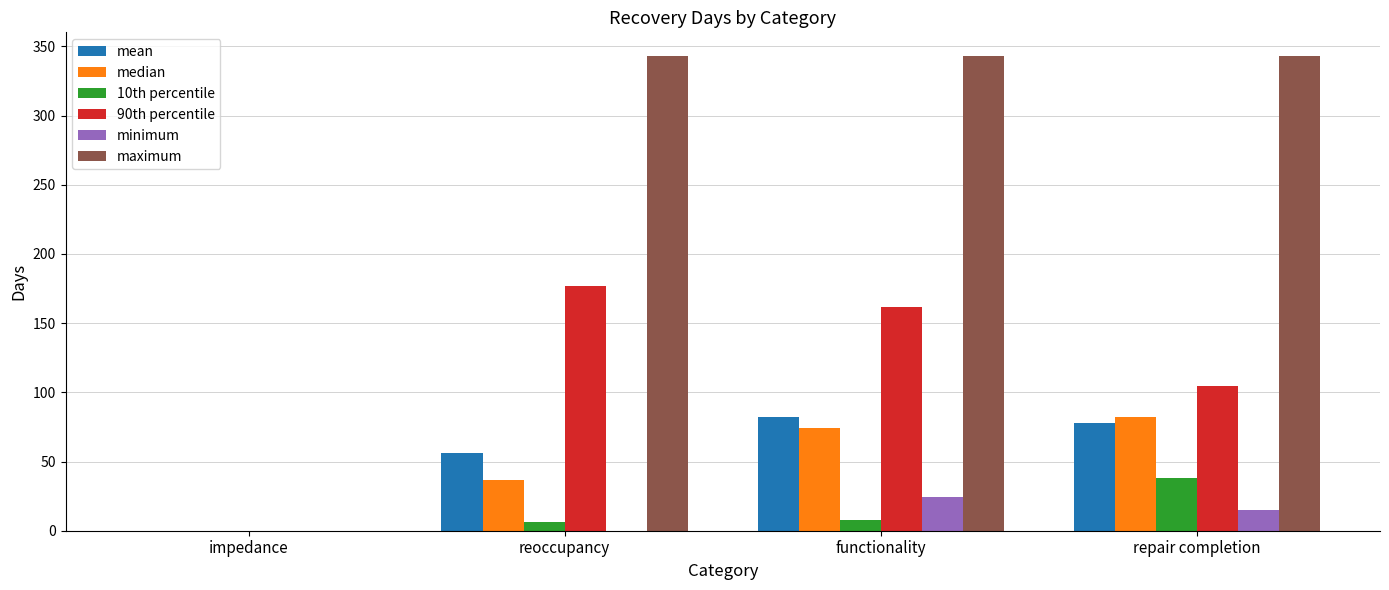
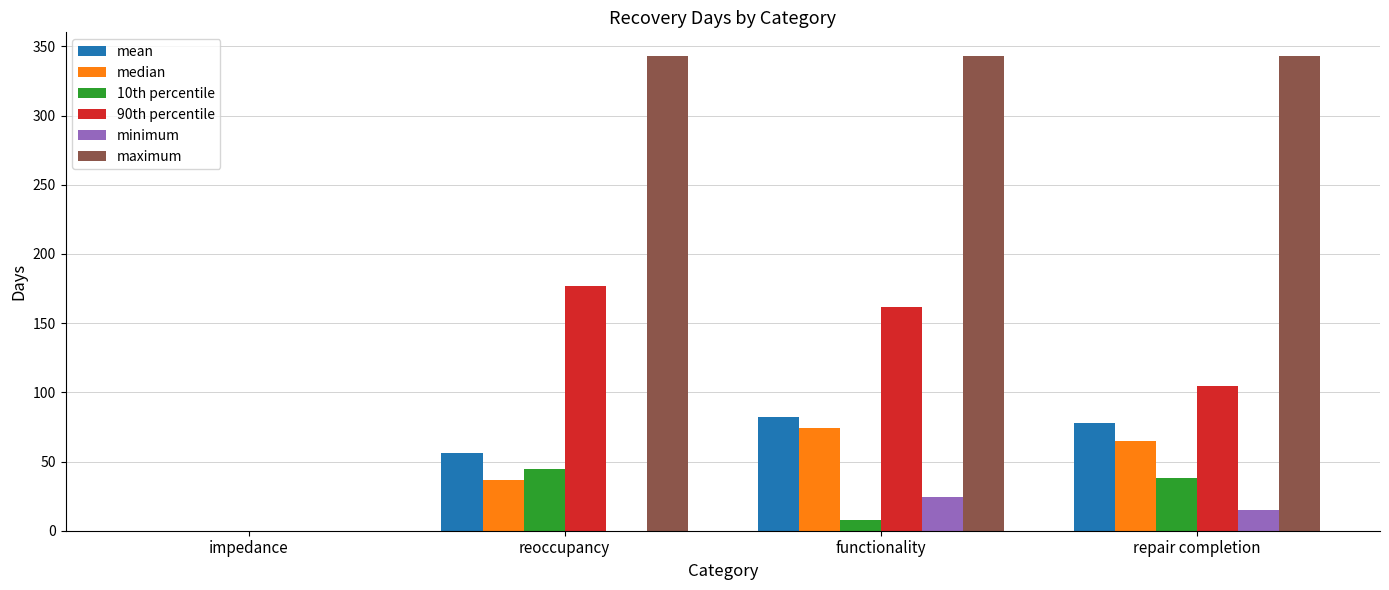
10th percentile, reoccupancy: 6 -> 45
median, repair completion: 82 -> 65
